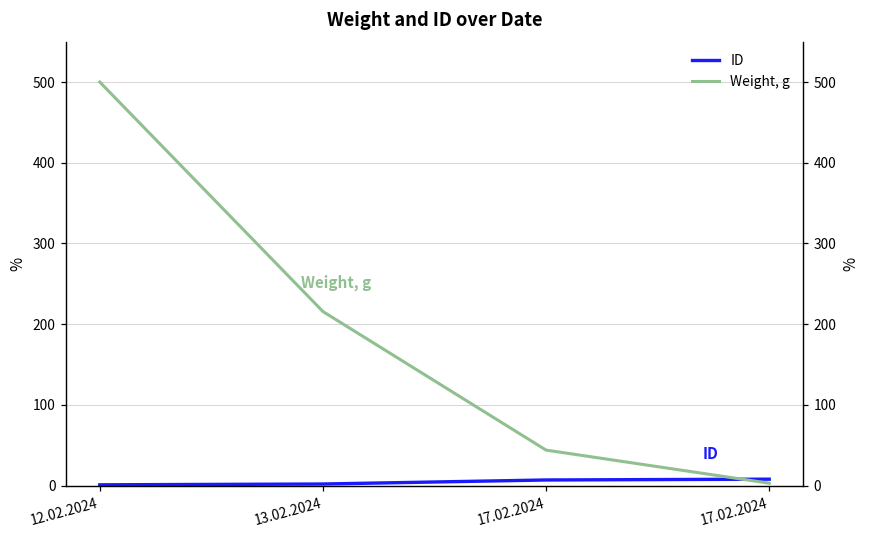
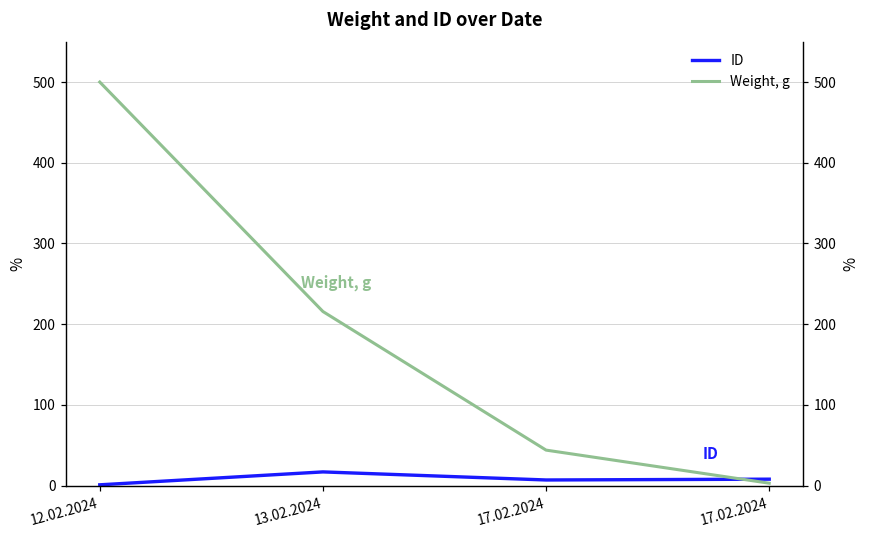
ID, 13.02.2024: 0 -> 20
